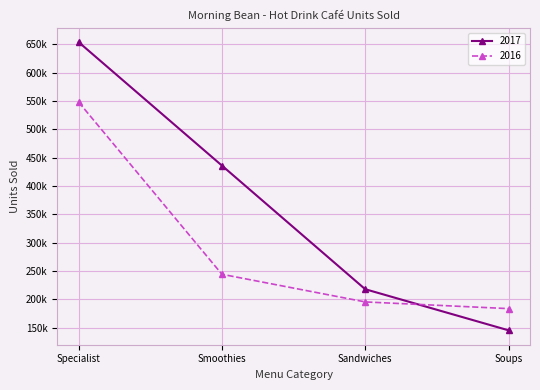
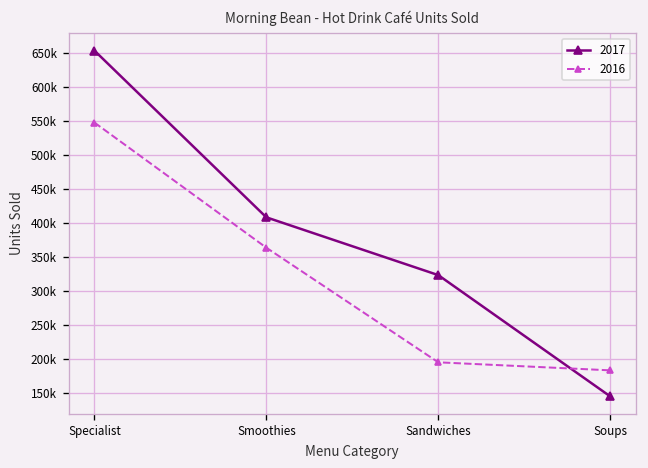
2017, Smoothies: 440000 -> 410000
2016, Smoothies: 240000 -> 360000
2017, Sandwiches: 220000 -> 320000
